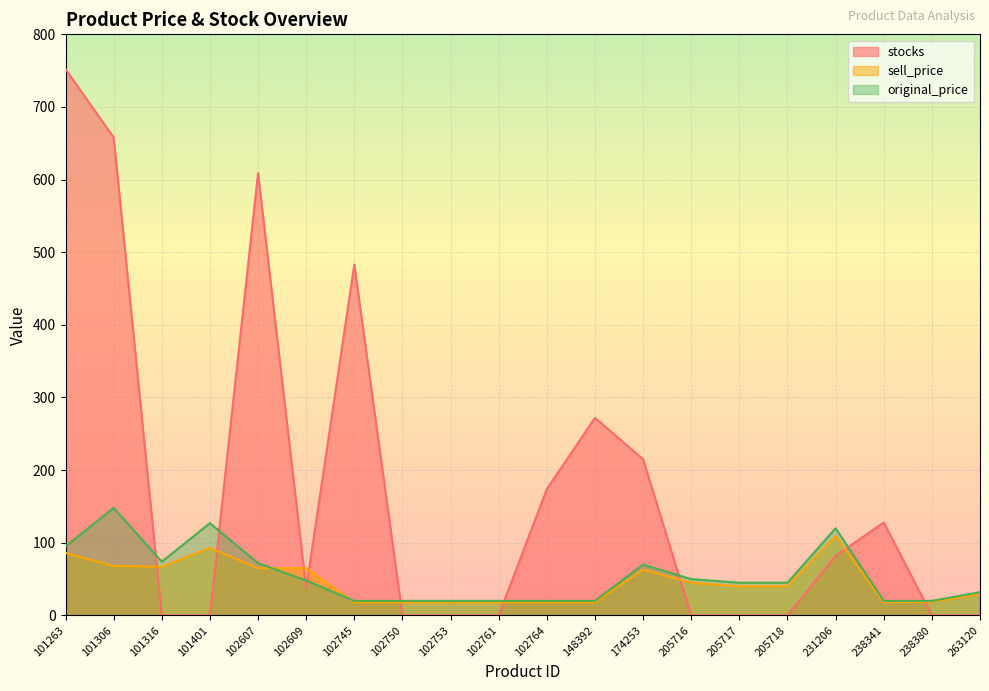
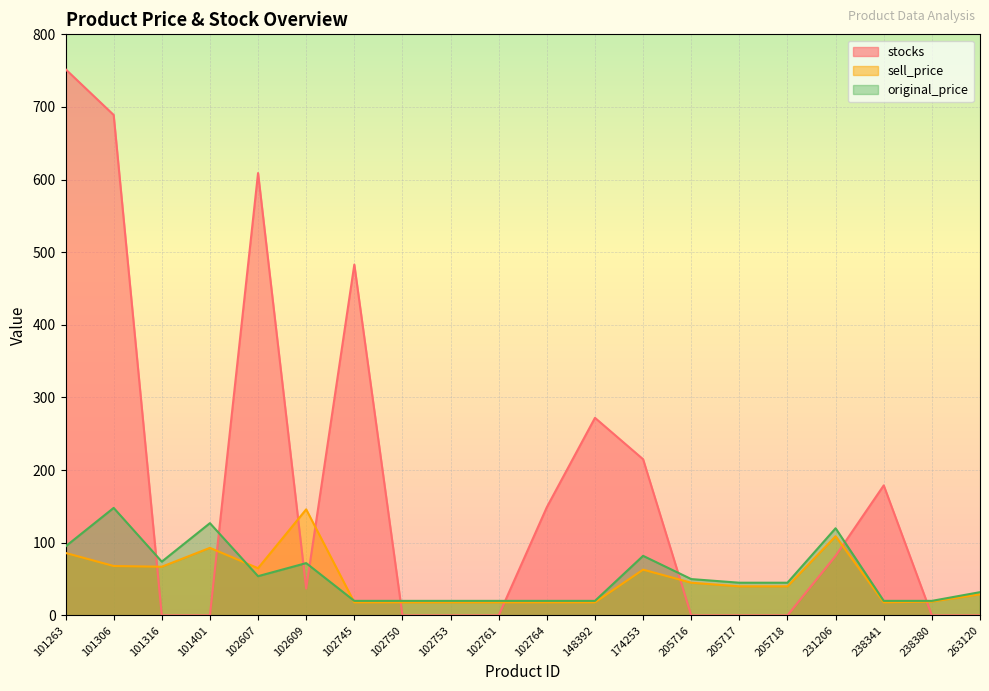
stocks, 101306: 660 -> 690
original_price, 102607: 70 -> 50
sell_price, 102609: 70 -> 150
original_price, 102609: 50 -> 70
stocks, 102764: 170 -> 150
original_price, 174253: 70 -> 80
stocks, 238341: 130 -> 180
